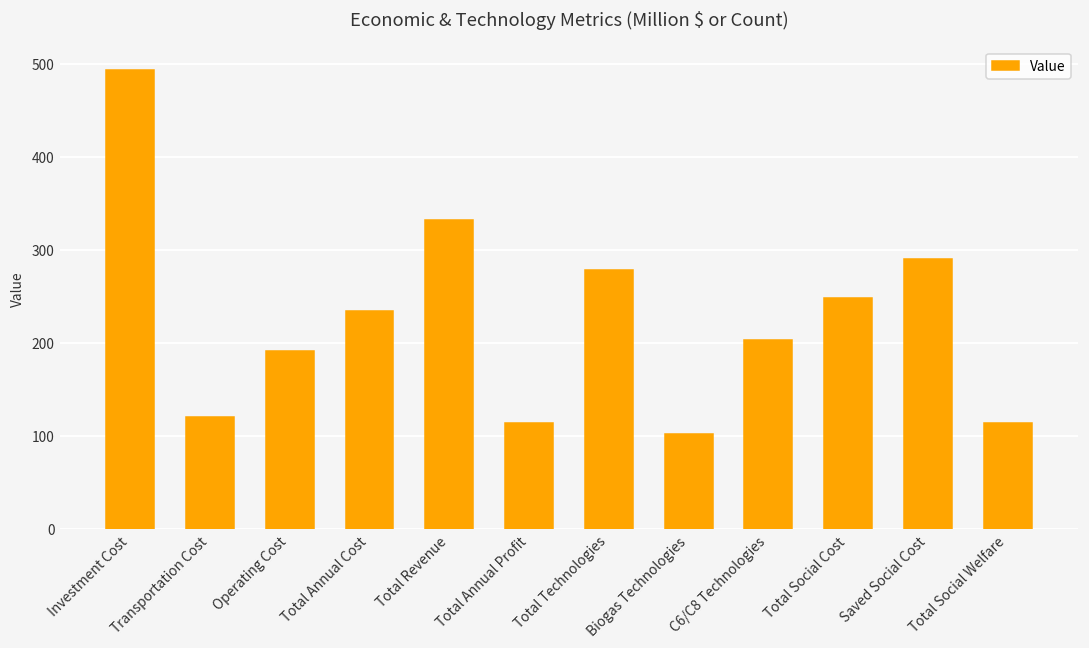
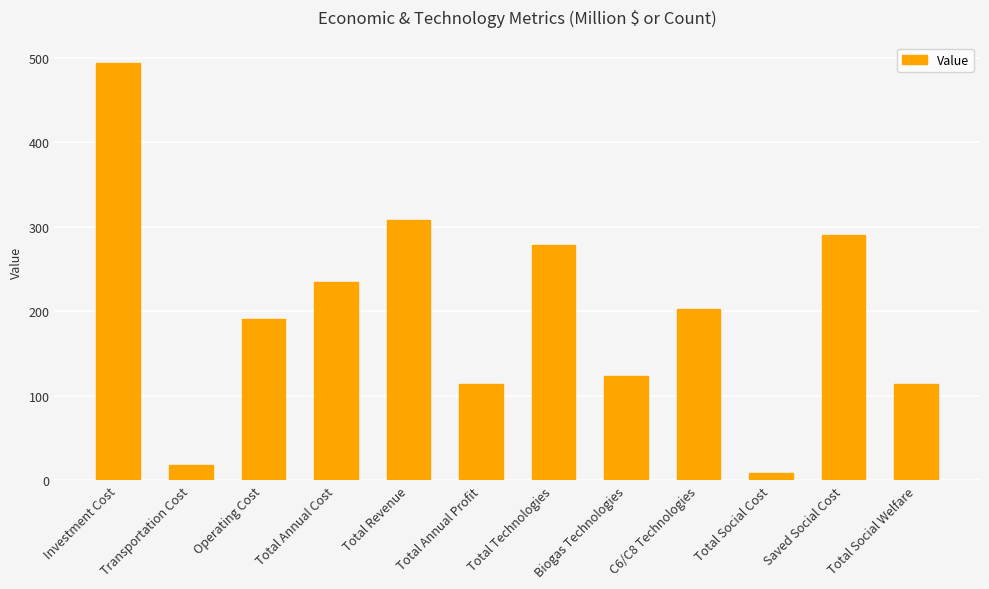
Transportation Cost: 120 -> 20
Total Revenue: 330 -> 310
Biogas Technologies: 100 -> 120
Total Social Cost: 250 -> 10
